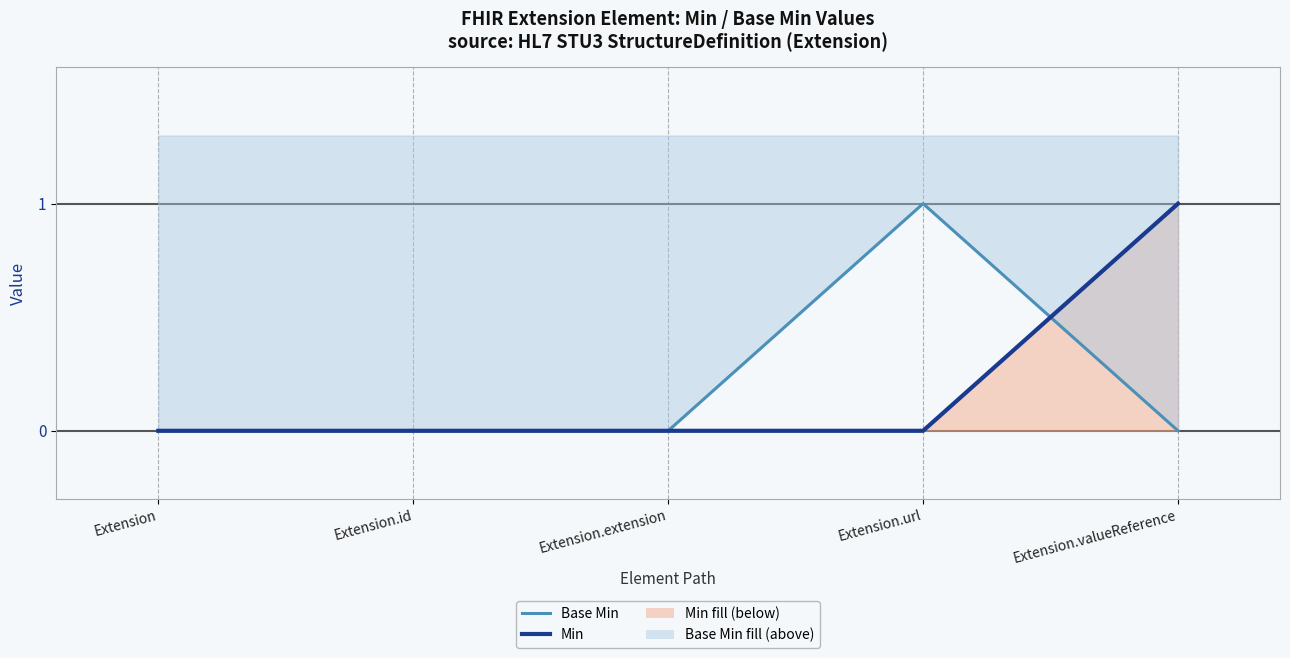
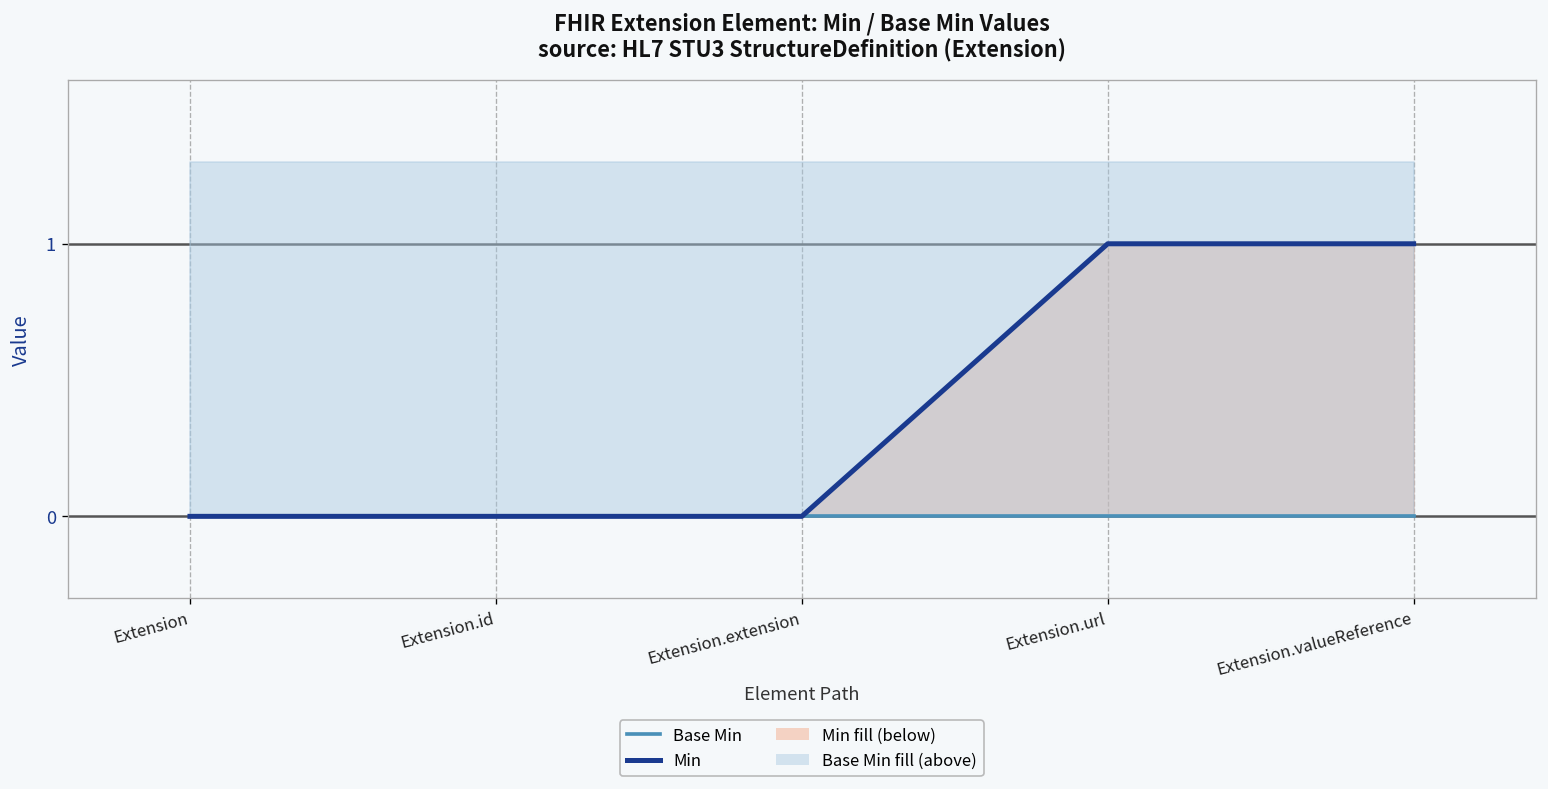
Base Min, Extension.url: 1 -> 0
Min, Extension.url: 0 -> 1
